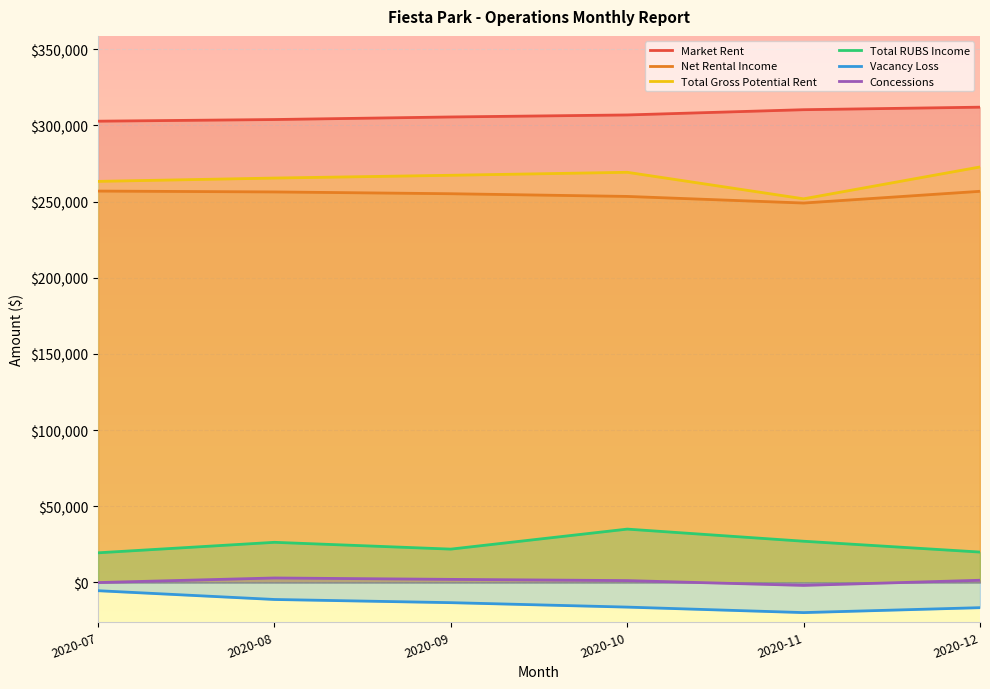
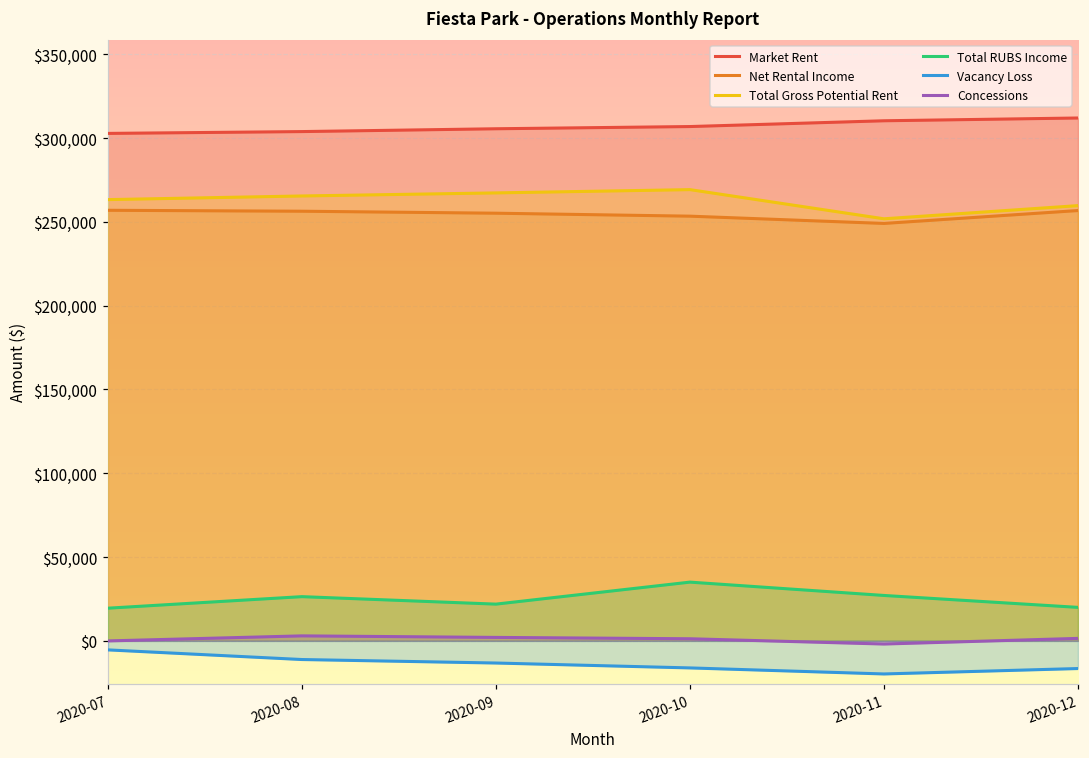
Total Gross Potential Rent, 2020-12: $273,000 -> $260,000
